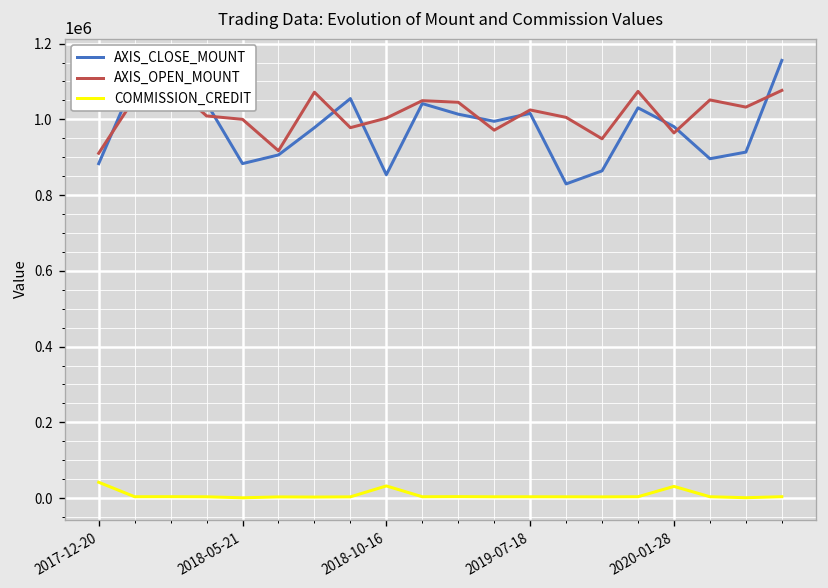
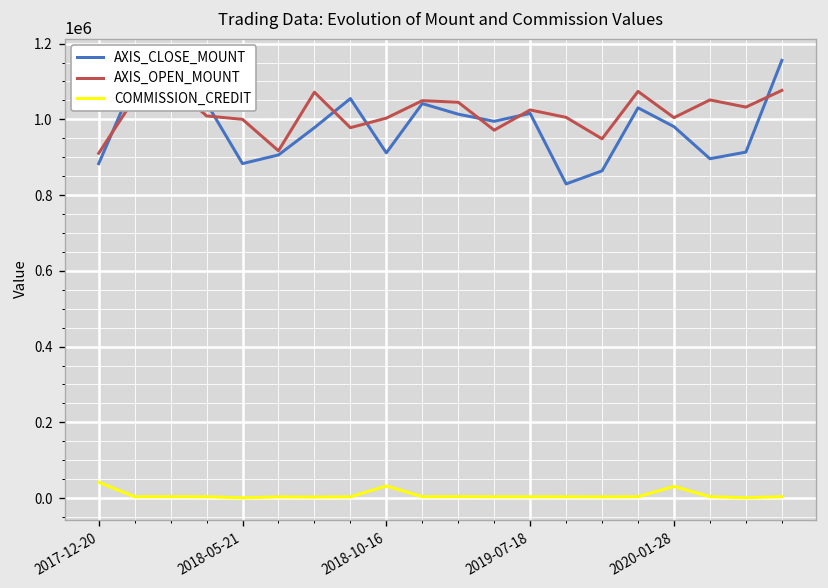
AXIS_CLOSE_MOUNT, 2018-10-16: 850000 -> 910000
AXIS_OPEN_MOUNT, 2020-01-28: 960000 -> 1000000
